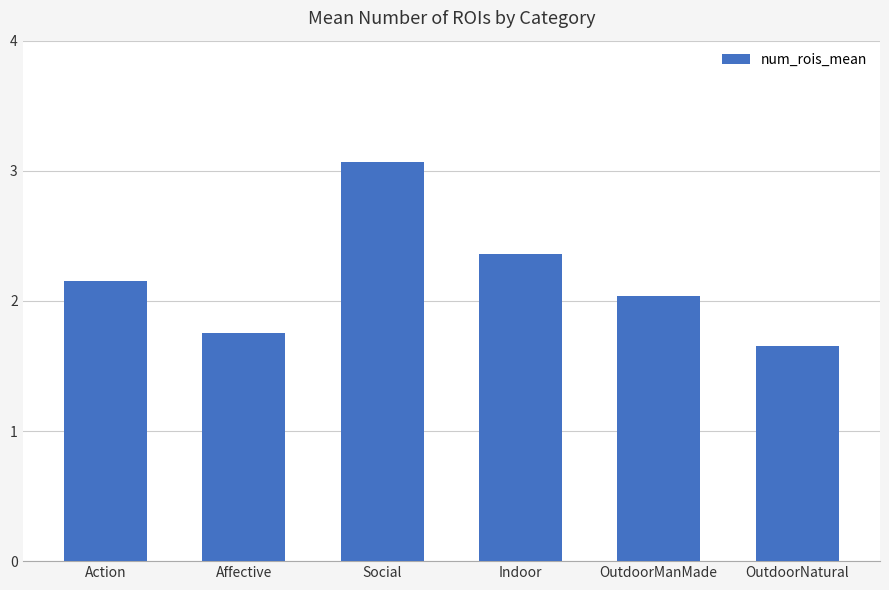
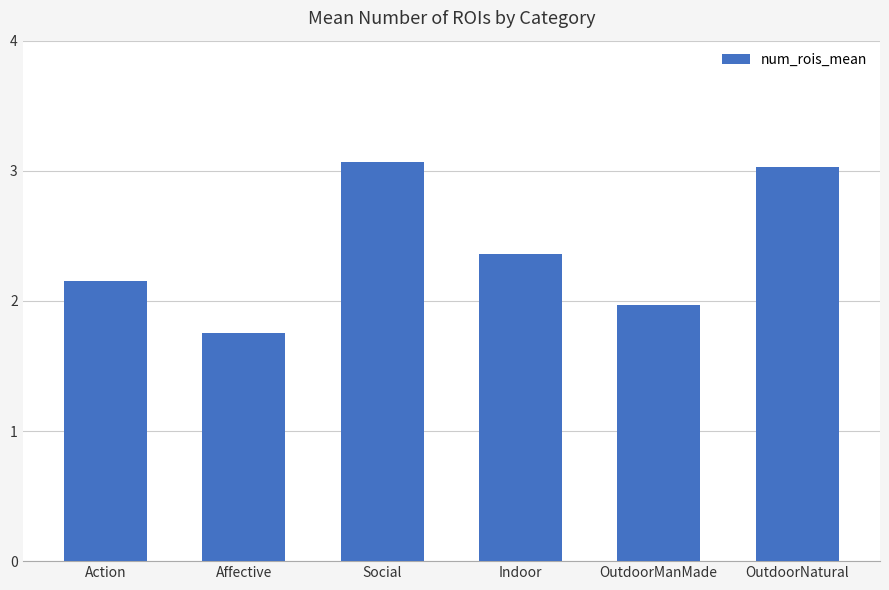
OutdoorManMade: 2.04 -> 1.97
OutdoorNatural: 1.65 -> 3.03
